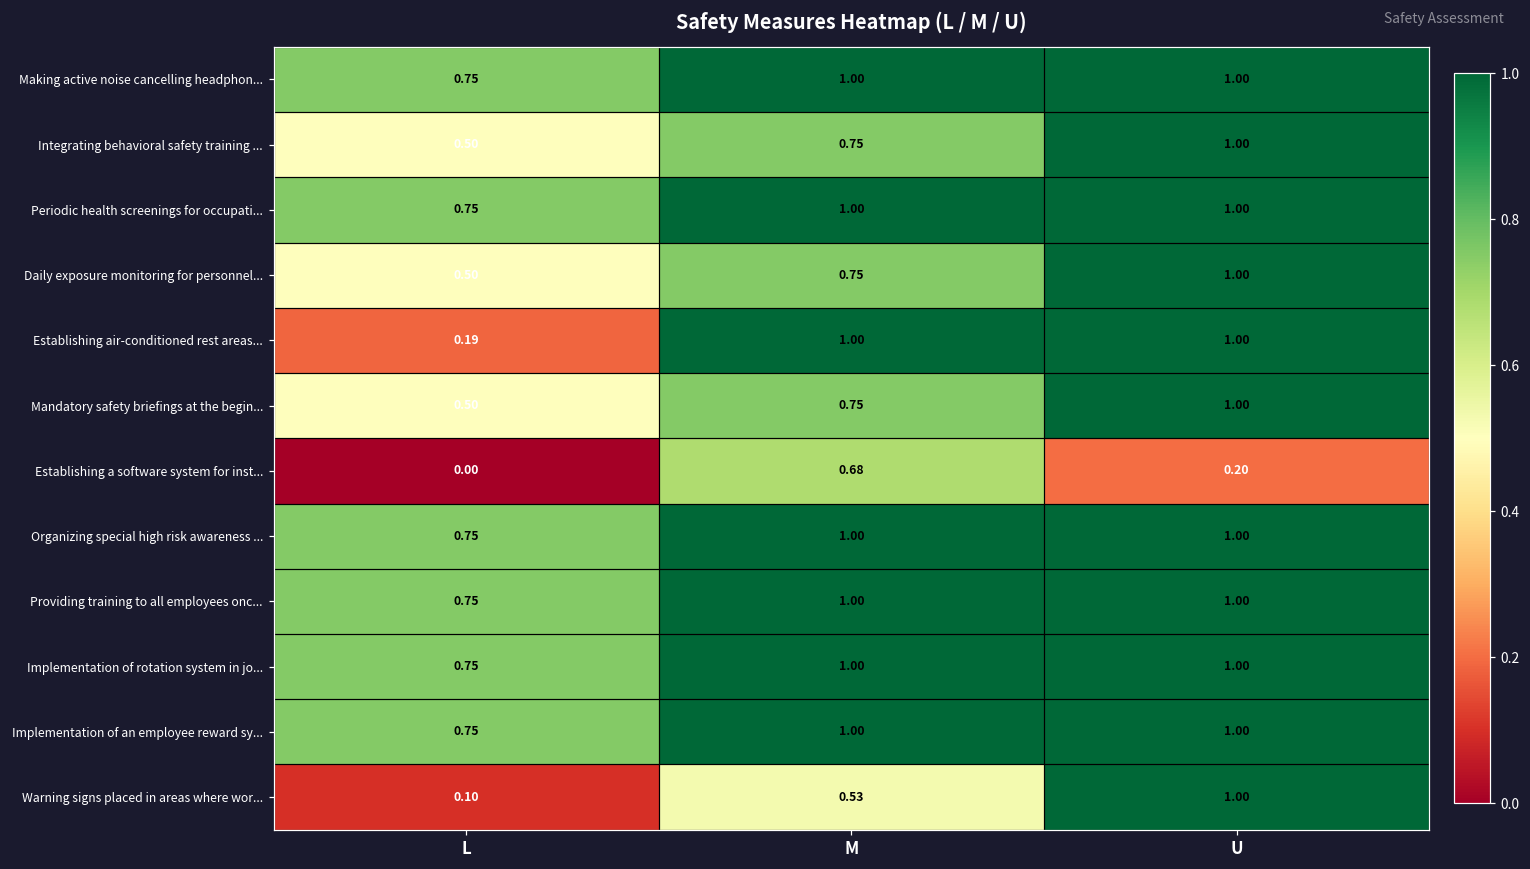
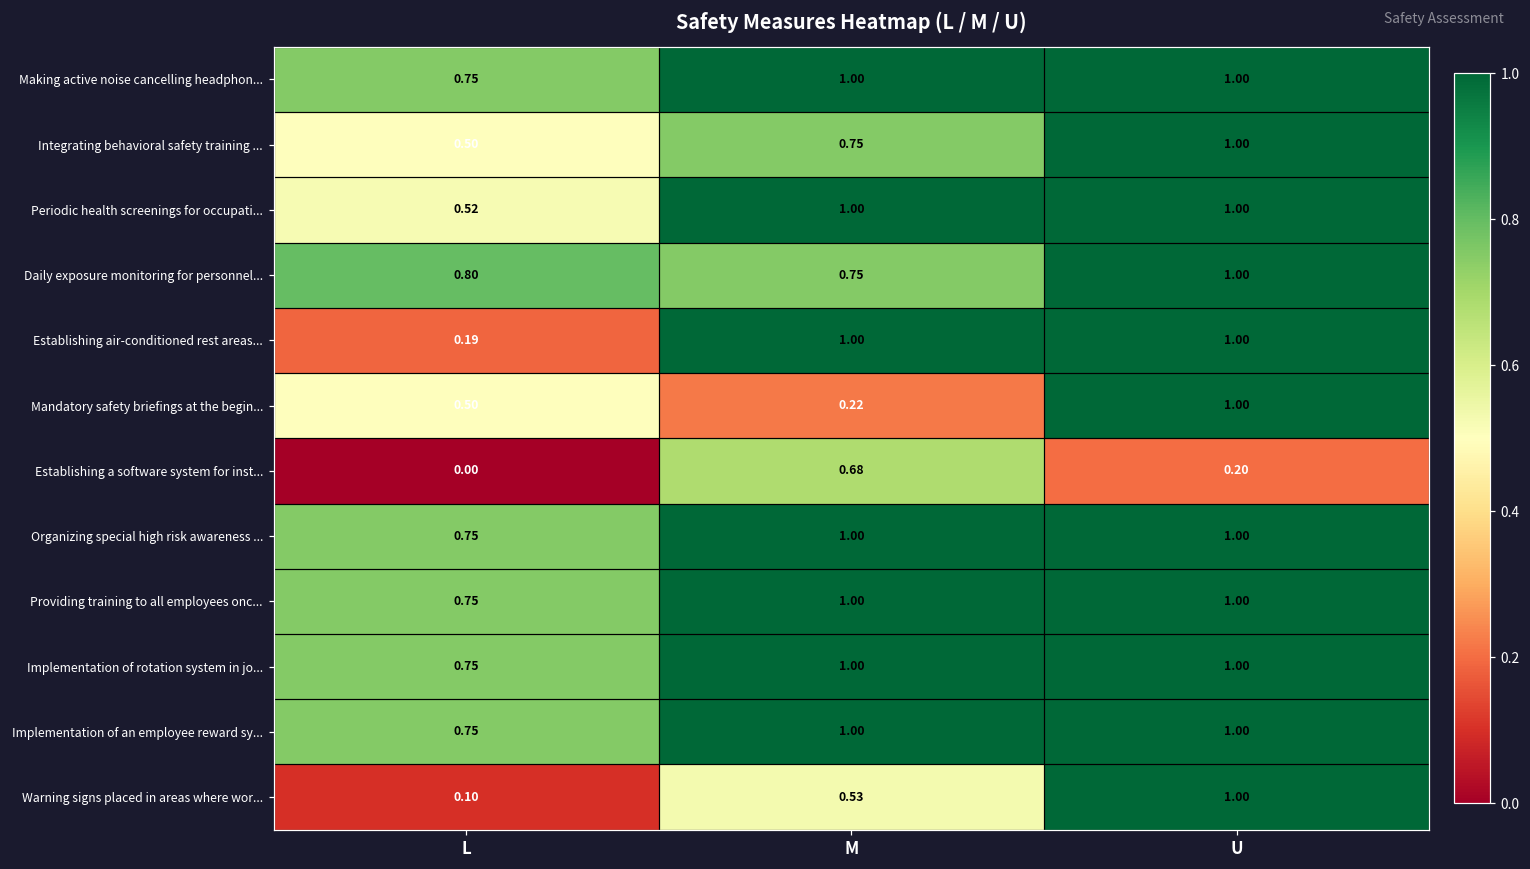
Periodic health screenings for occupati..., L: 0.75 -> 0.52
Daily exposure monitoring for personnel..., L: 0.50 -> 0.80
Mandatory safety briefings at the begin..., M: 0.75 -> 0.22
